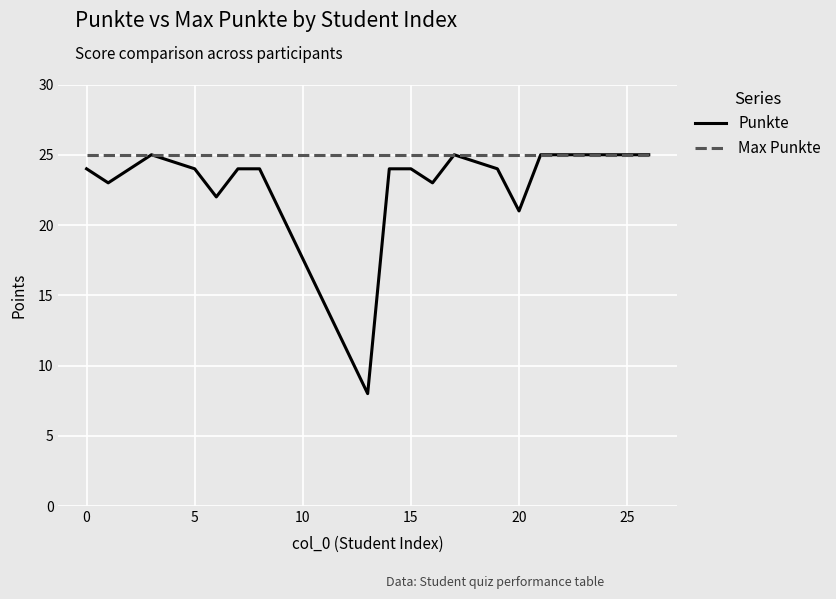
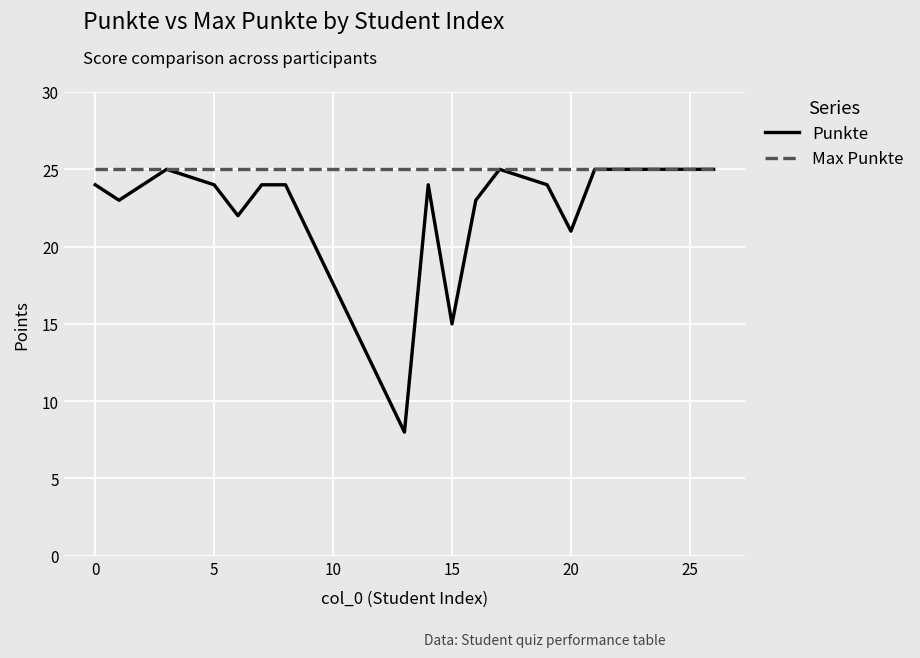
Punkte, 15: 24 -> 15
